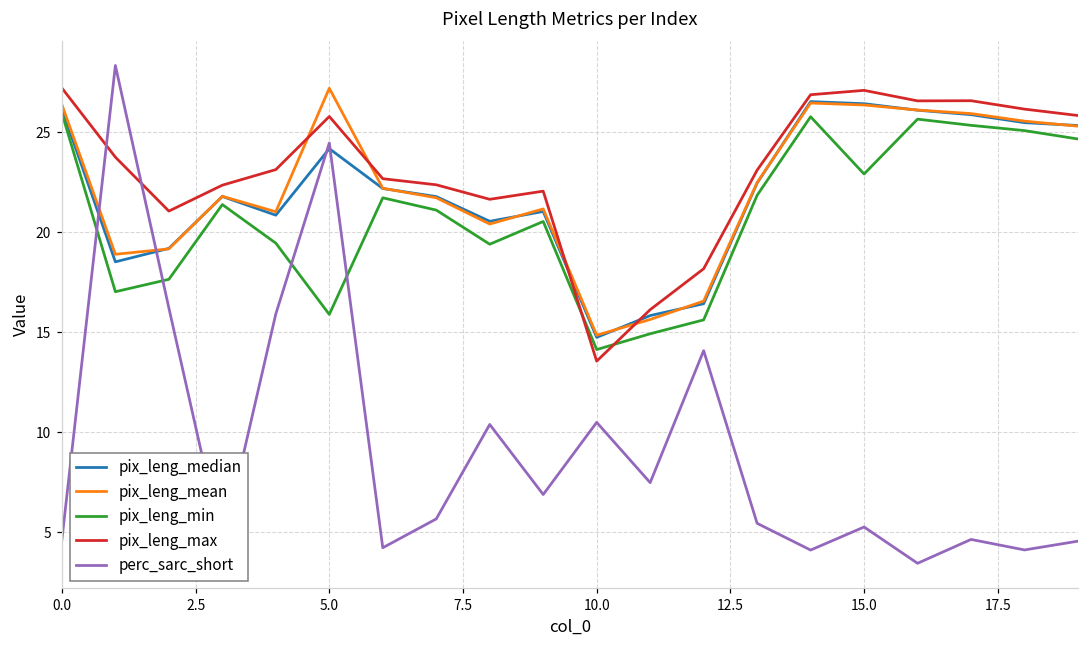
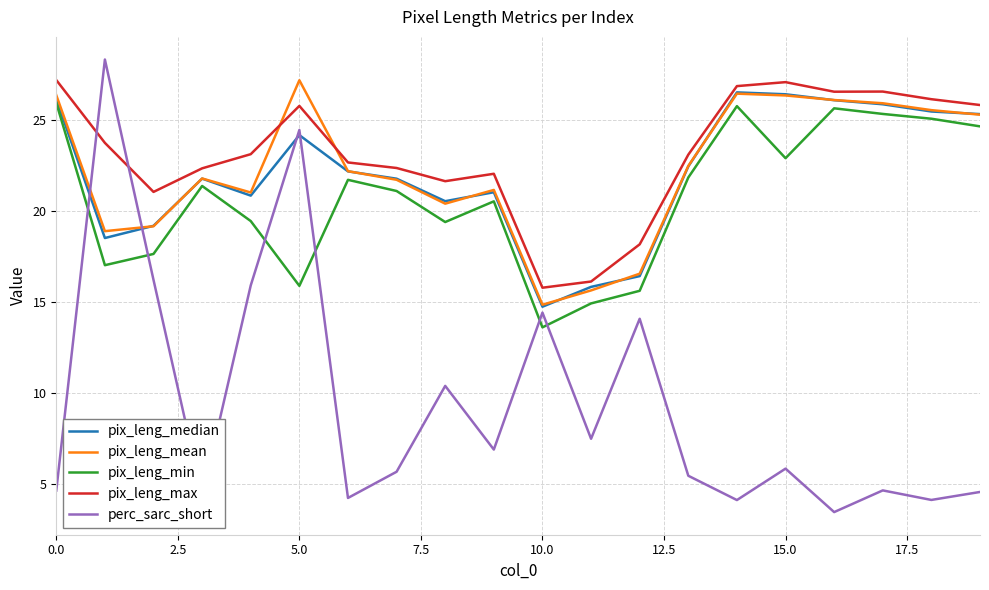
pix_leng_min, 10.0: 14.1 -> 13.6
pix_leng_max, 10.0: 13.5 -> 15.8
perc_sarc_short, 10.0: 10.5 -> 14.4
perc_sarc_short, 15.0: 5.3 -> 5.8
